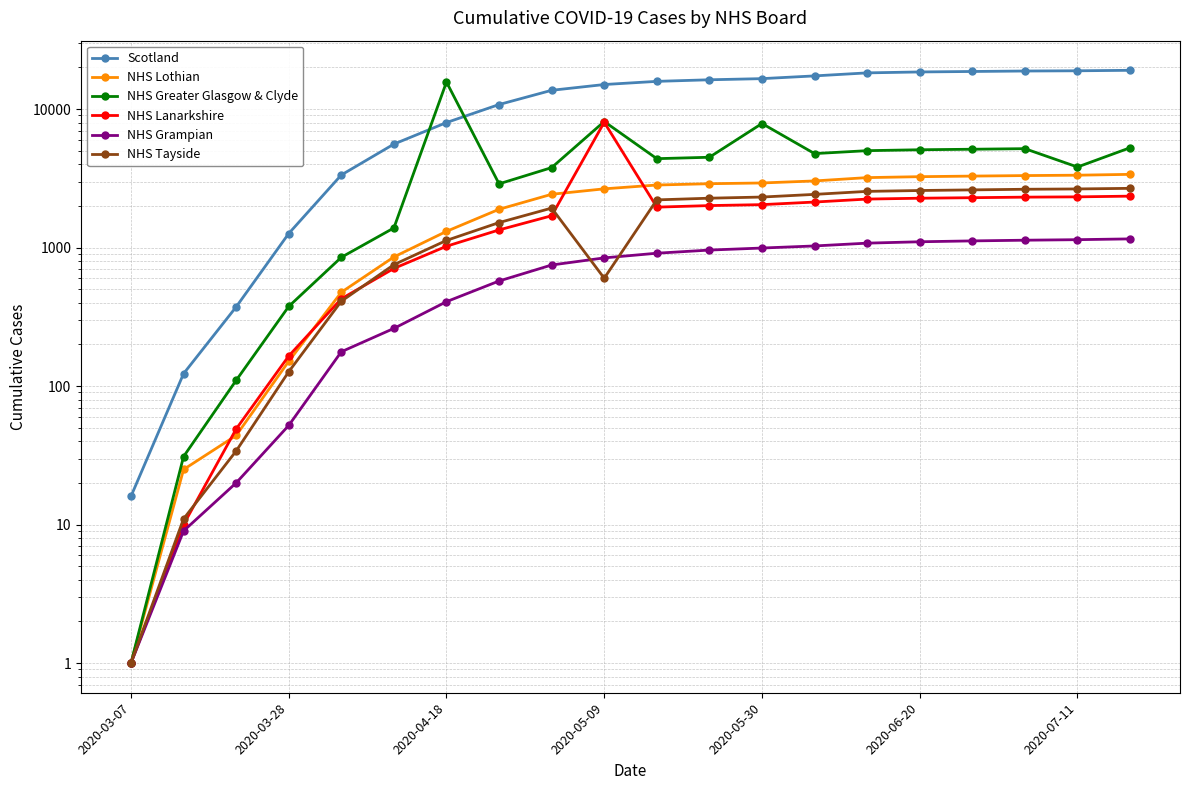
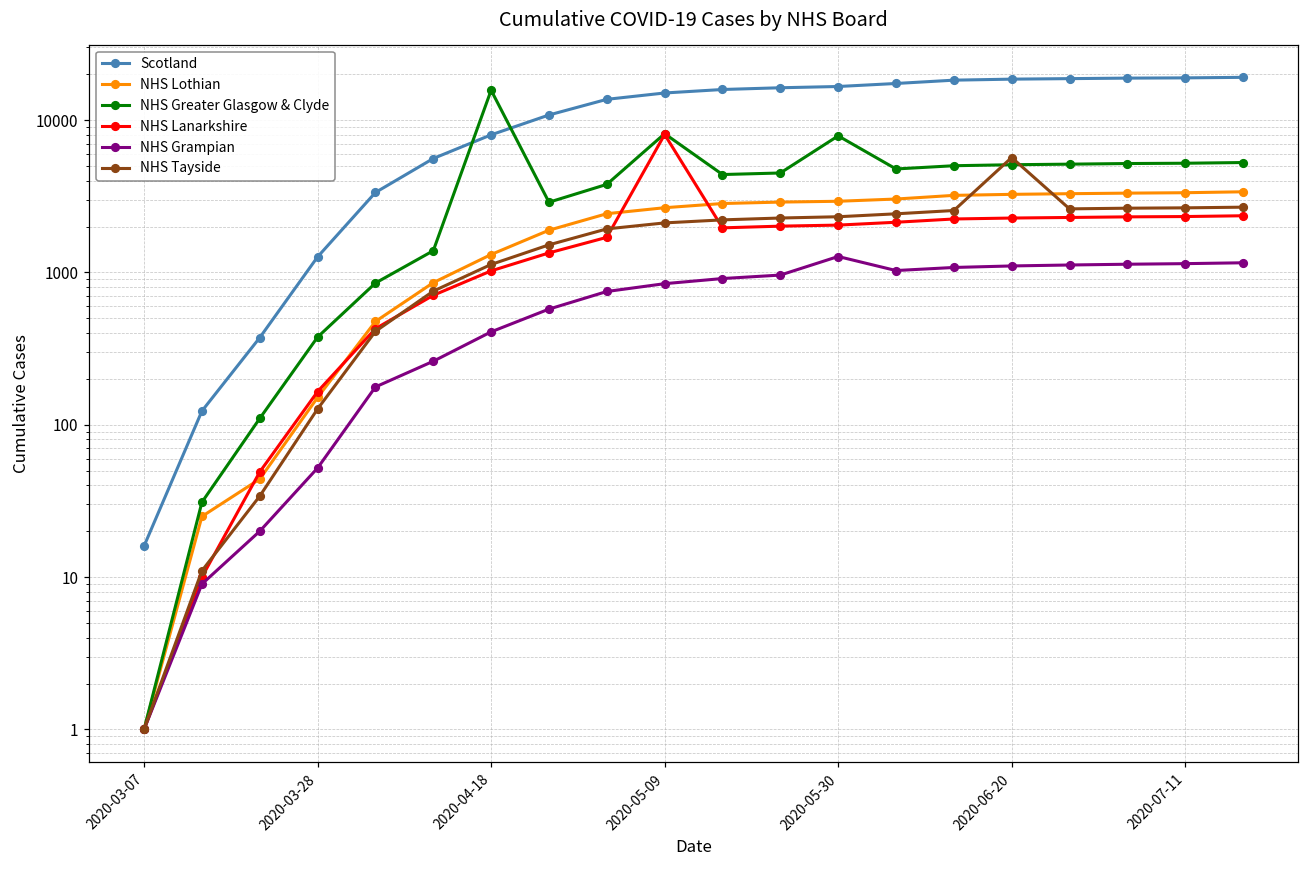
NHS Tayside, 2020-05-09: 600 -> 2100
NHS Grampian, 2020-05-30: 1000 -> 1300
NHS Tayside, 2020-06-20: 2600 -> 5700
NHS Greater Glasgow & Clyde, 2020-07-11: 3800 -> 5200
